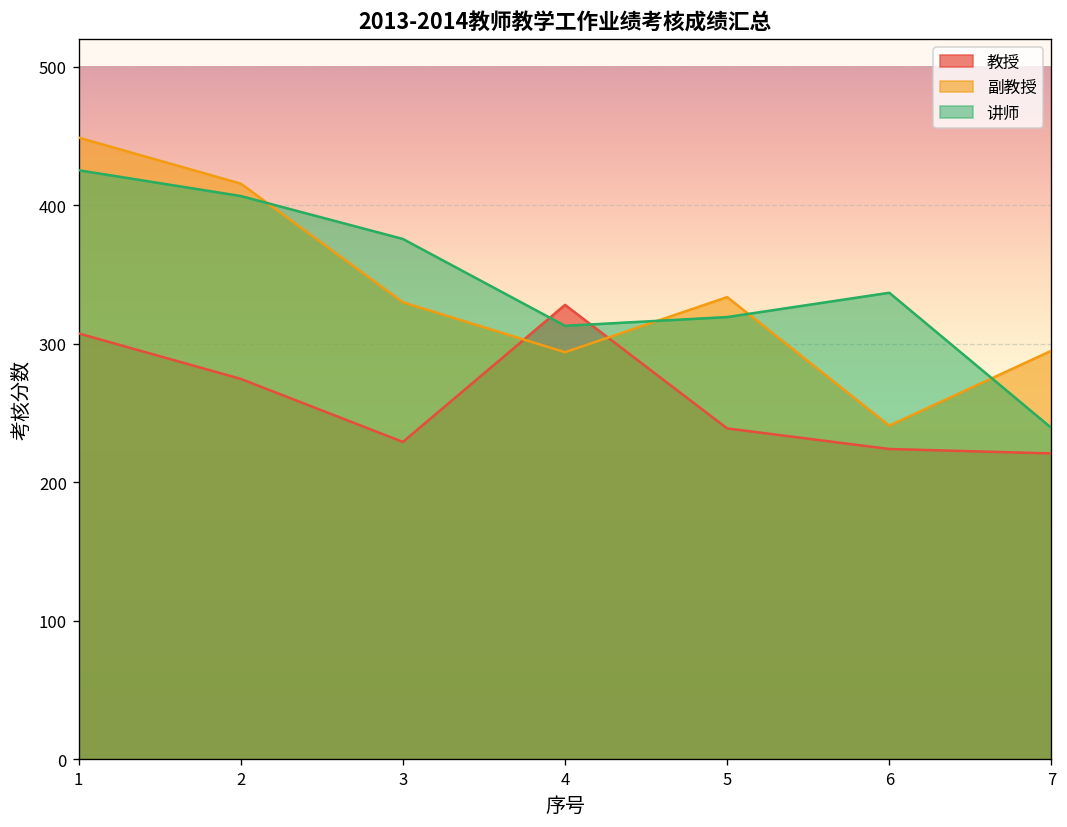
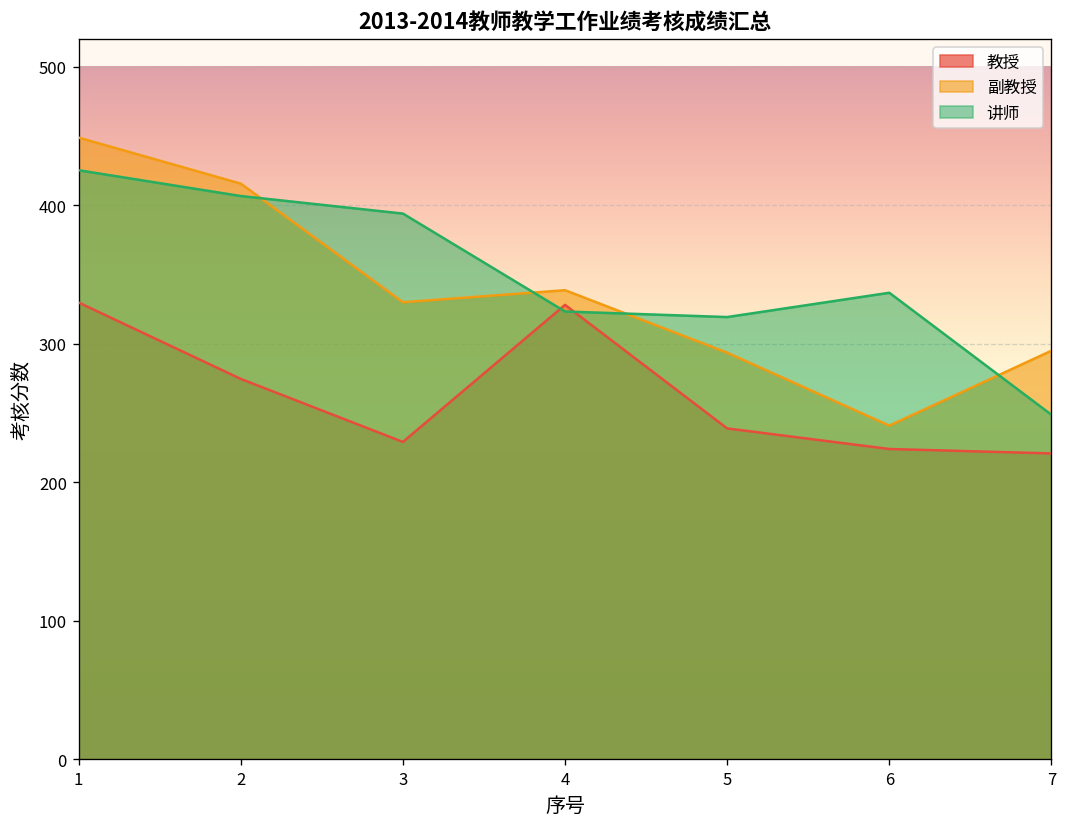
教授, 1: 308 -> 330
讲师, 3: 376 -> 394
副教授, 4: 294 -> 339
讲师, 4: 313 -> 323
副教授, 5: 334 -> 294
讲师, 7: 239 -> 249
